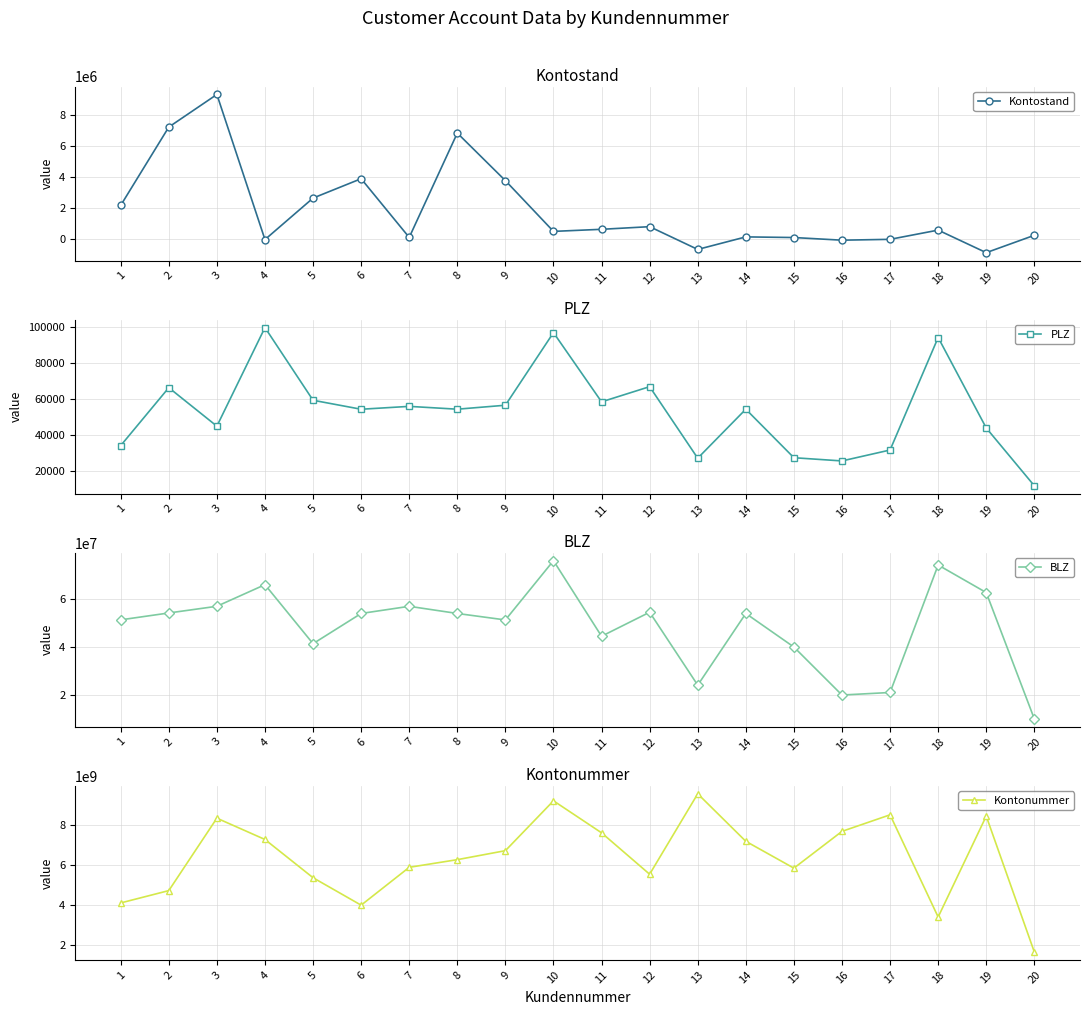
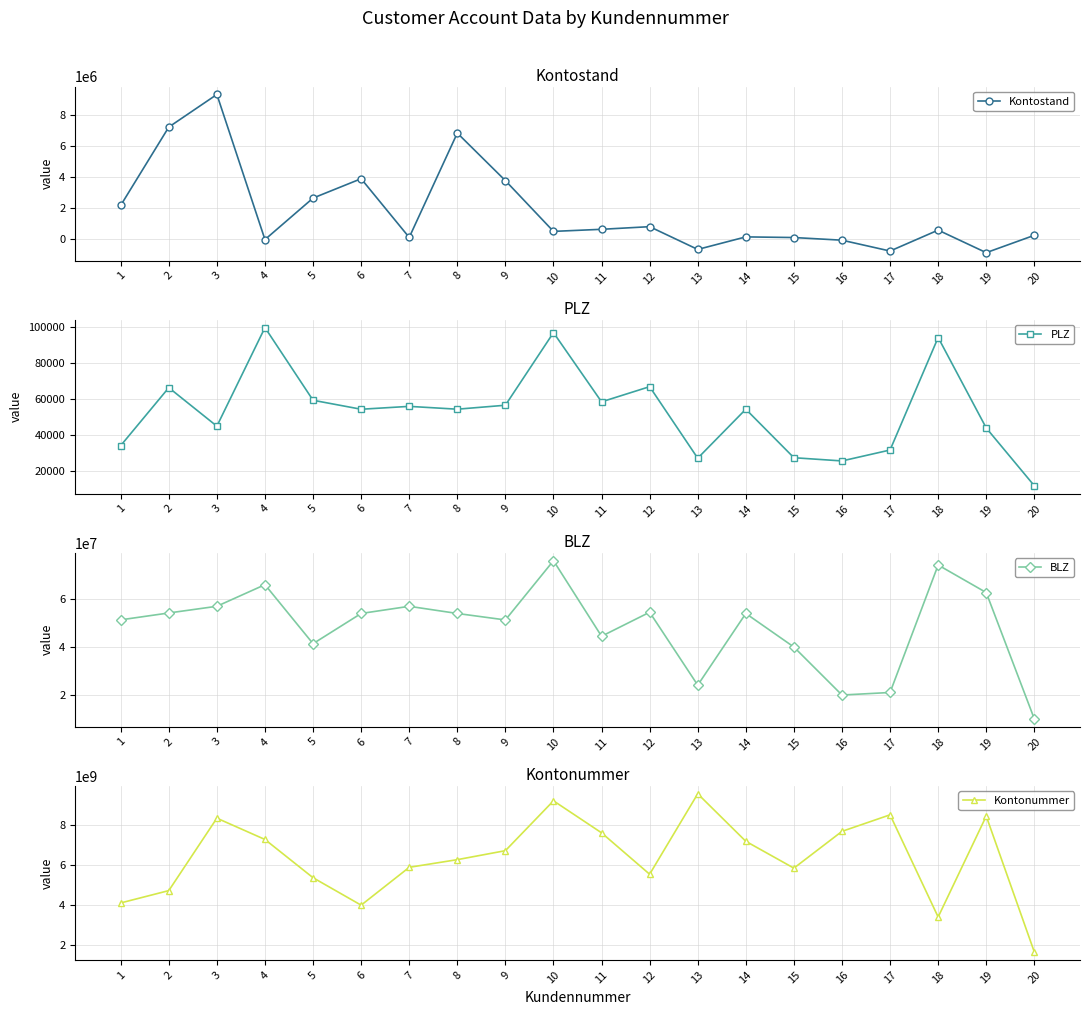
Kontostand, 17: 0 -> -800000
